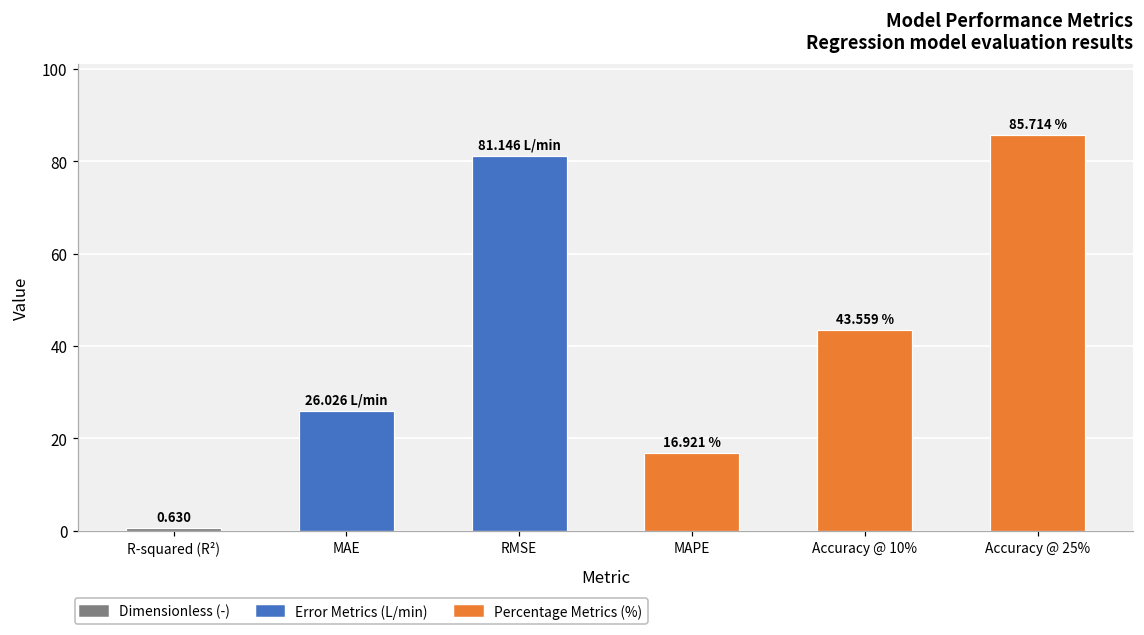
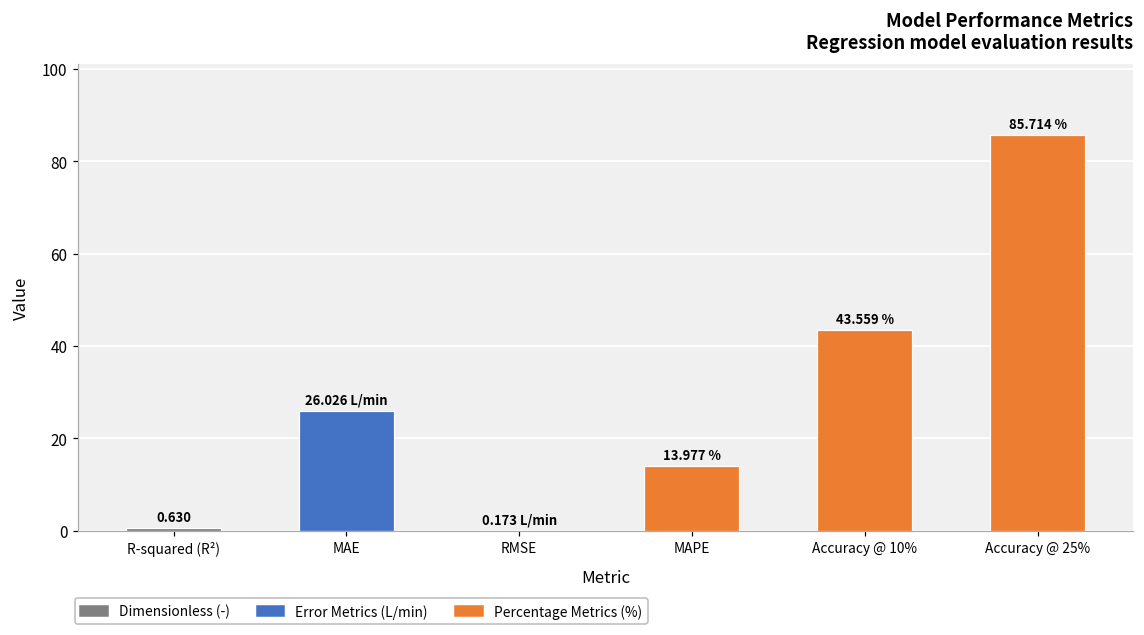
RMSE: 81.146 -> 0.173
MAPE: 16.921 % -> 13.977 %
